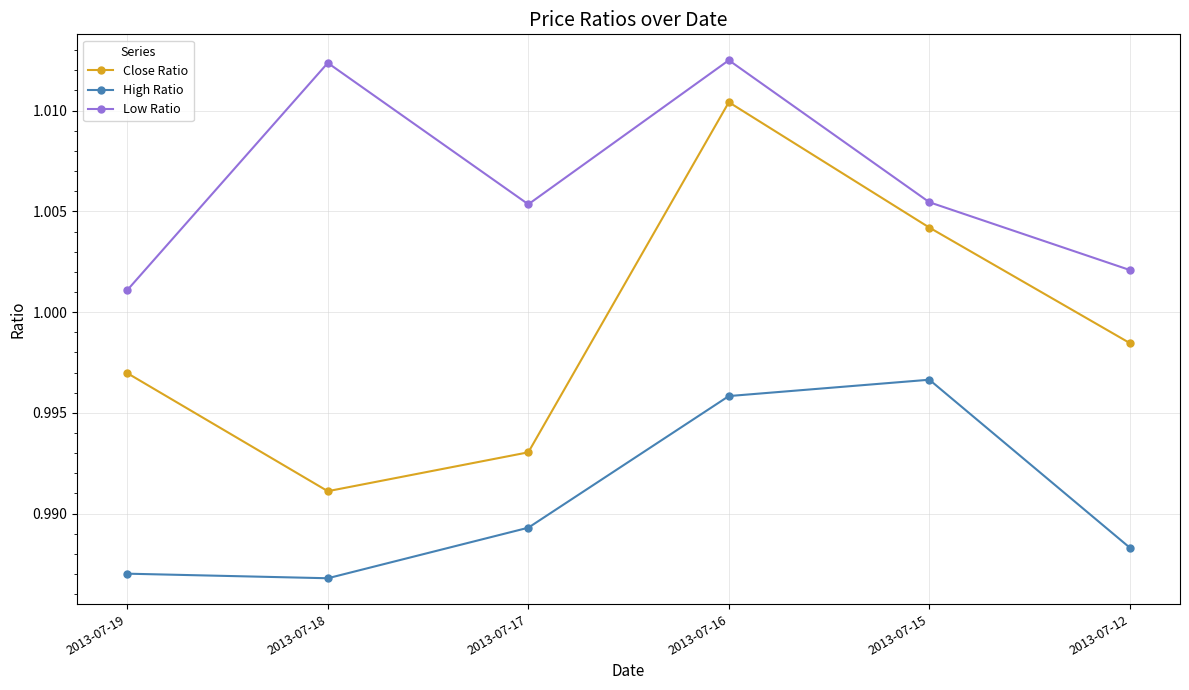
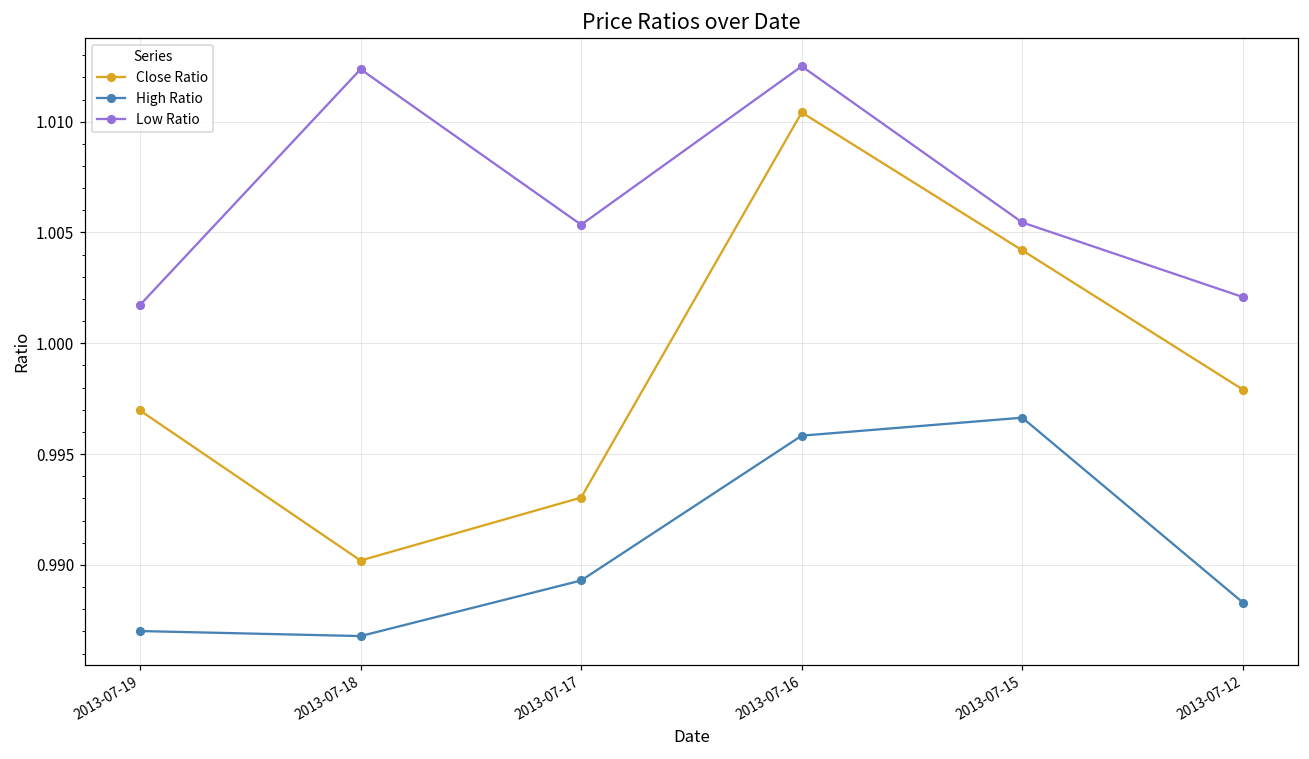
Low Ratio, 2013-07-19: 1.0011 -> 1.0017
Close Ratio, 2013-07-18: 0.9911 -> 0.9902
Close Ratio, 2013-07-12: 0.9985 -> 0.9979
